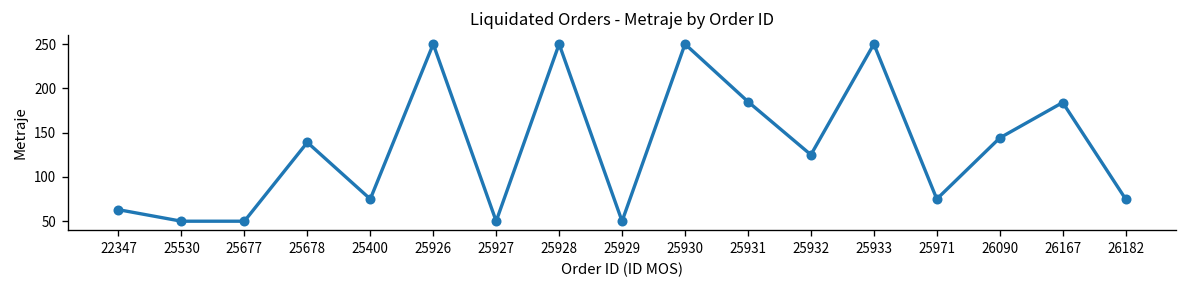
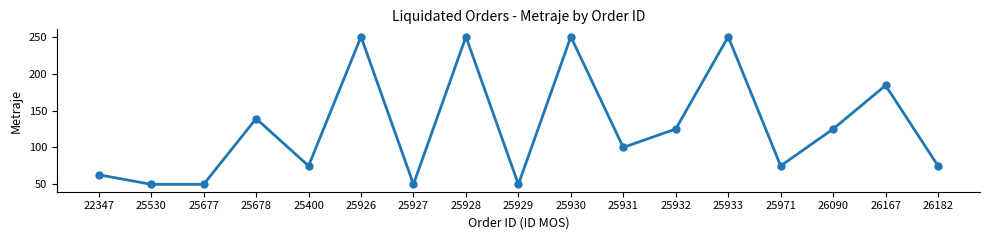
25931: 190 -> 100
26090: 140 -> 130
